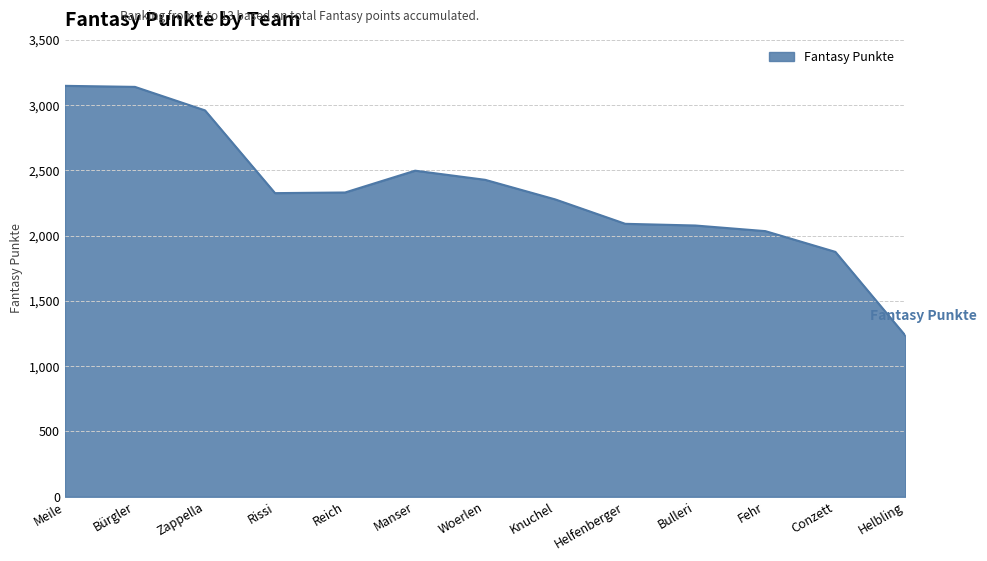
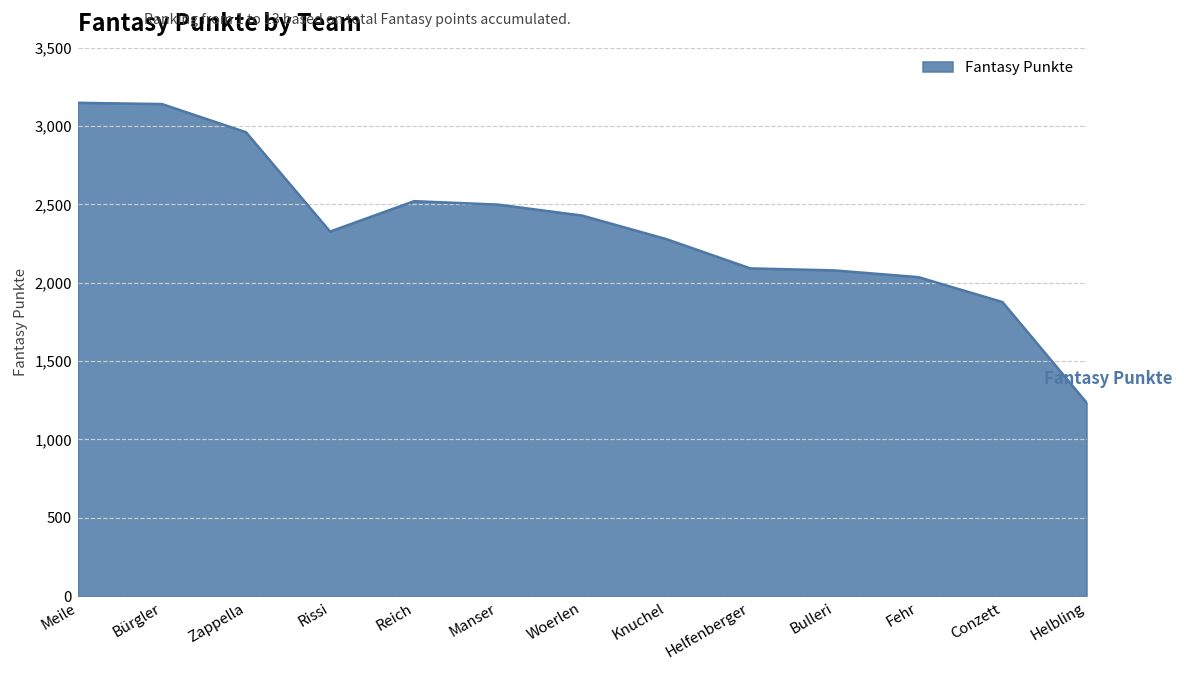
Reich: 2,330 -> 2,520
